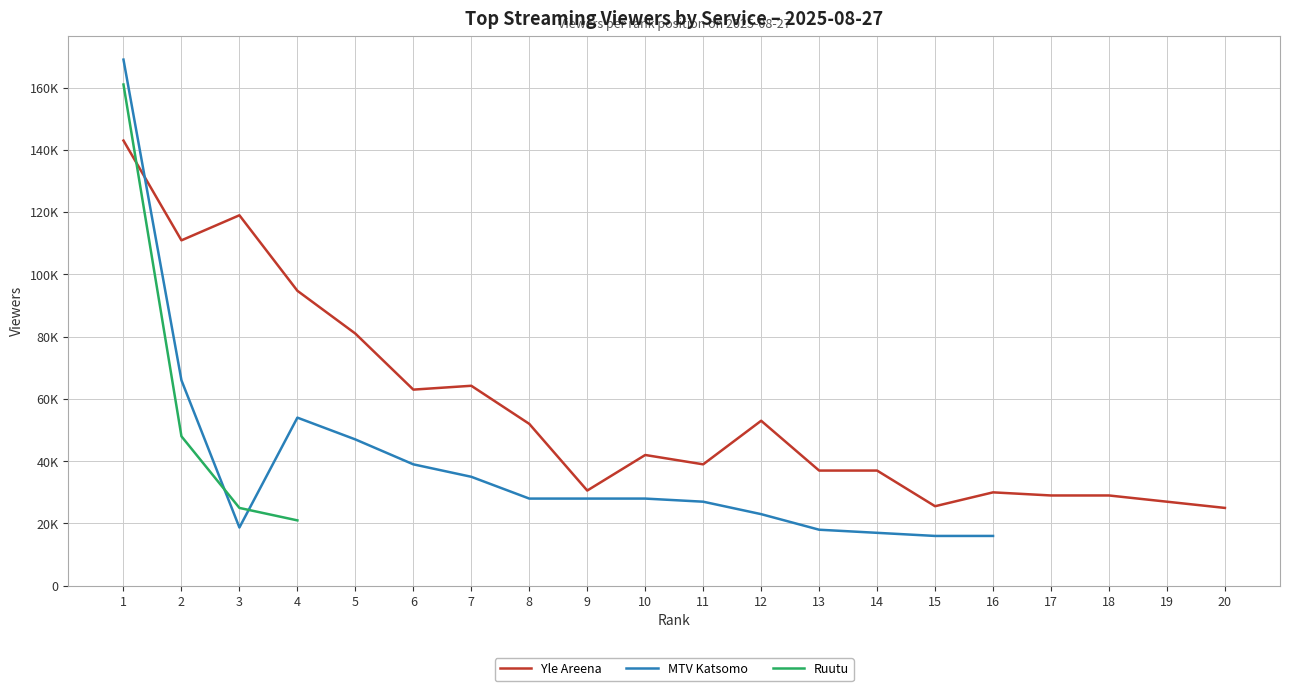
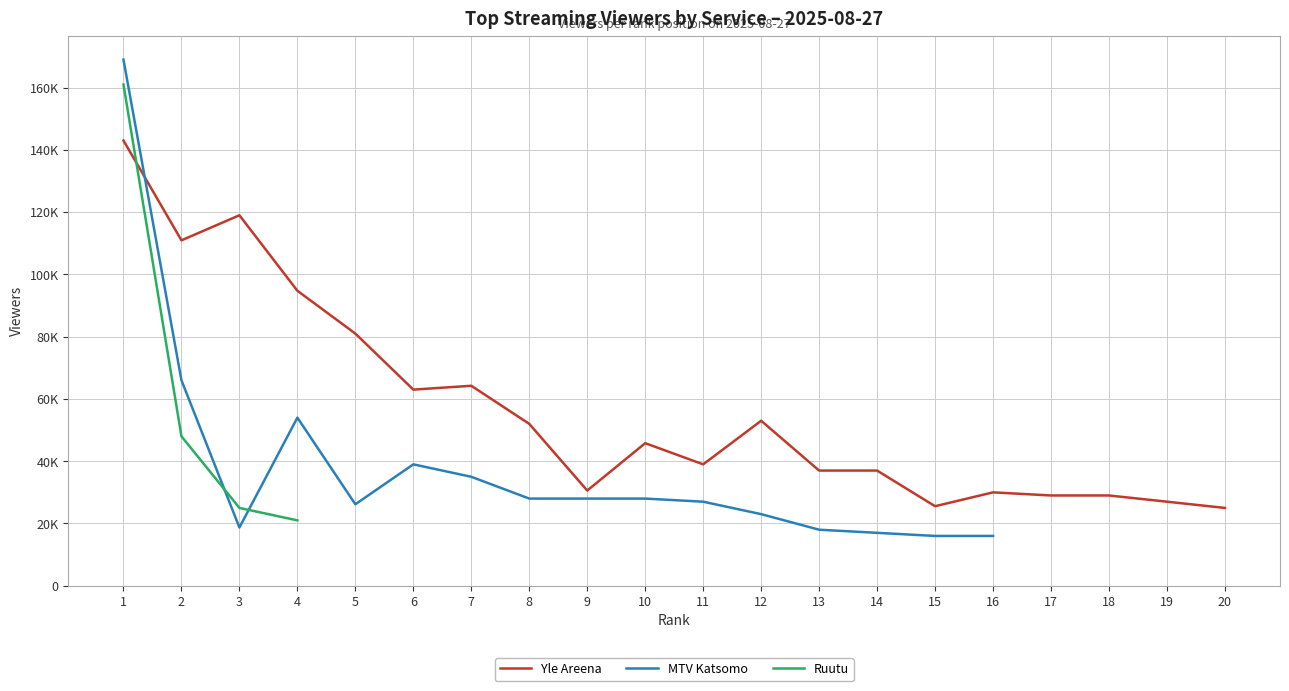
MTV Katsomo, 5: 47000 -> 26000
Yle Areena, 10: 42000 -> 46000
